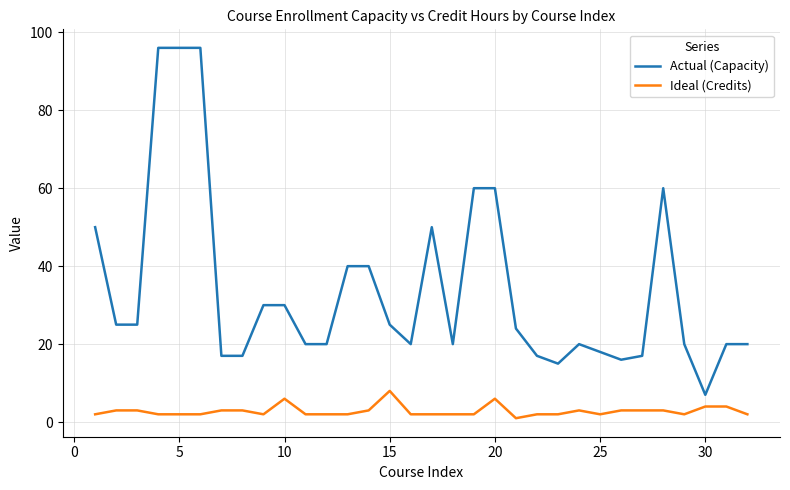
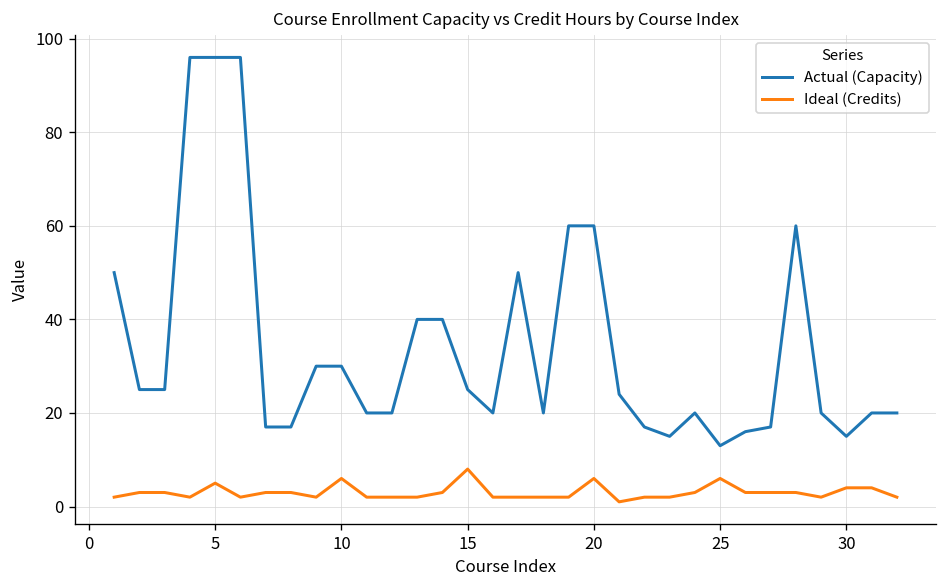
Ideal (Credits), 5: 2 -> 5
Actual (Capacity), 25: 18 -> 13
Ideal (Credits), 25: 2 -> 6
Actual (Capacity), 30: 7 -> 15
